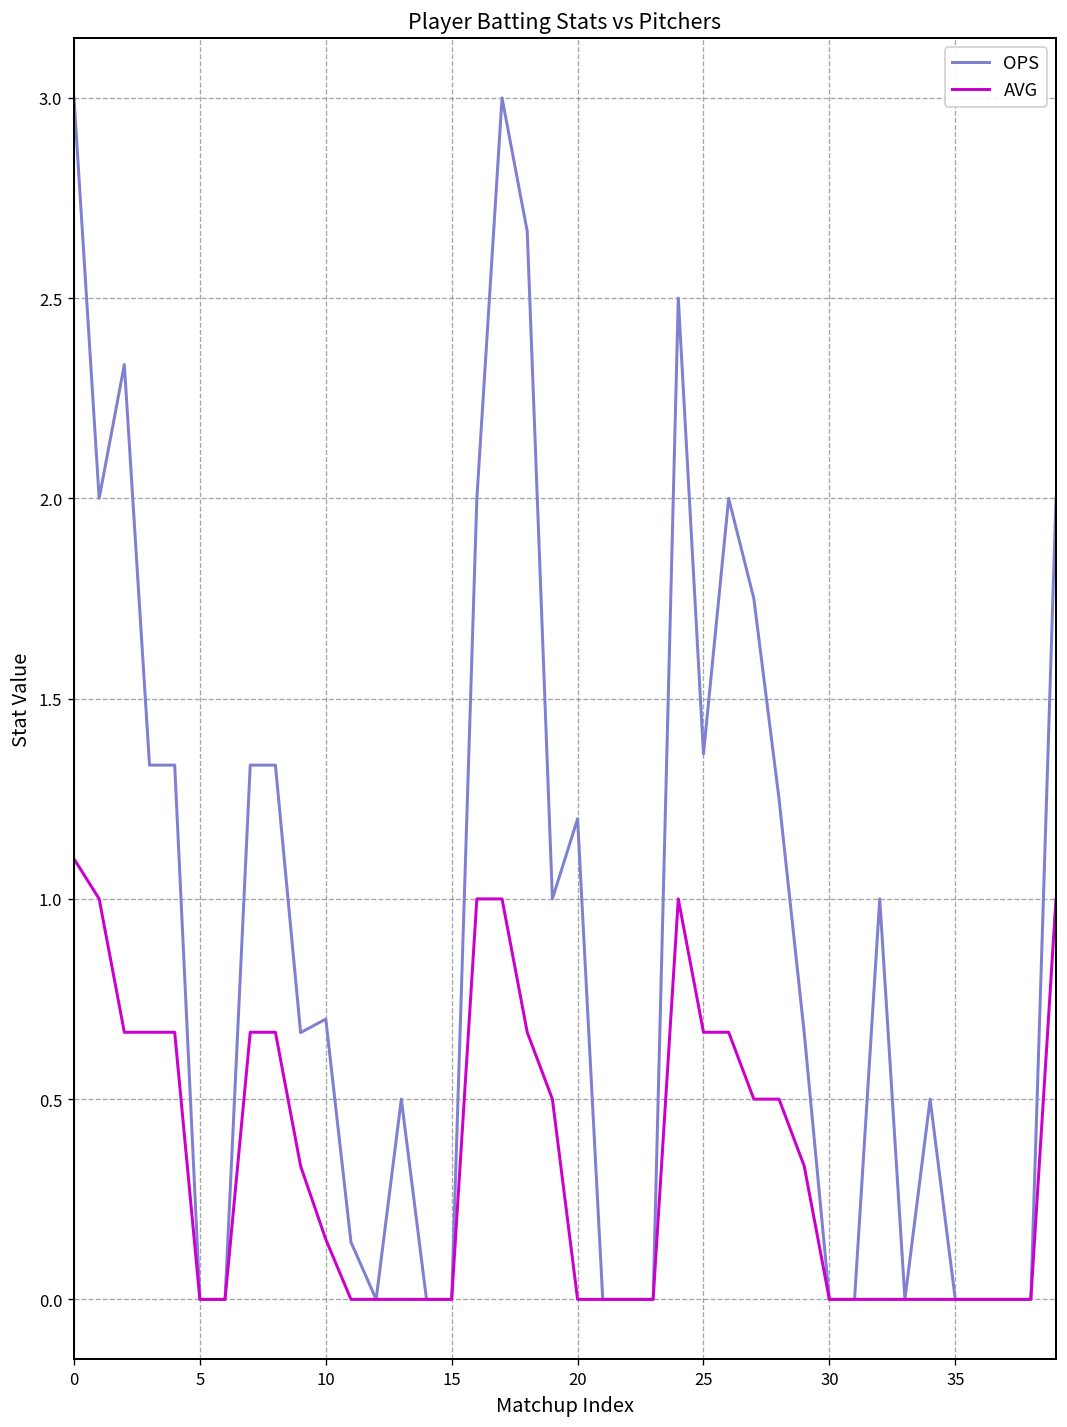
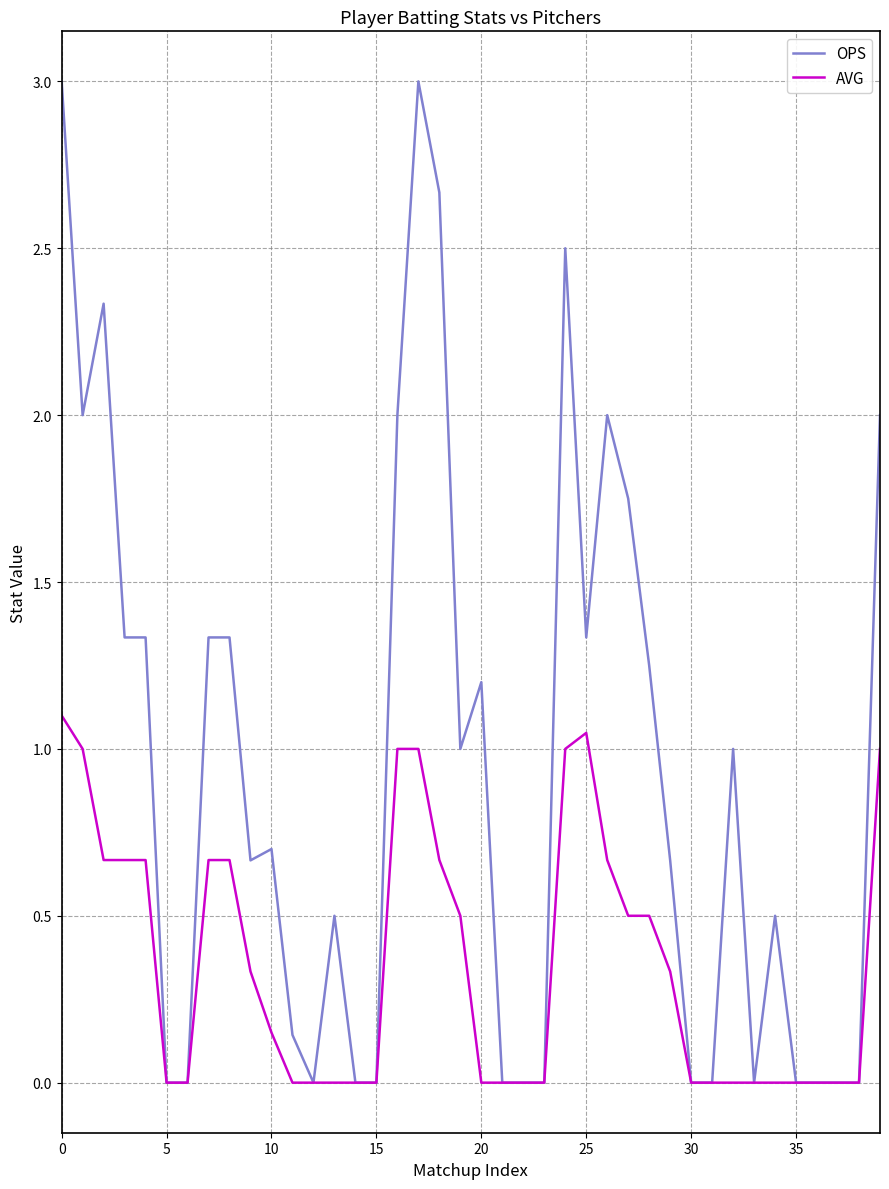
OPS, 25: 1.36 -> 1.33
AVG, 25: 0.67 -> 1.05
